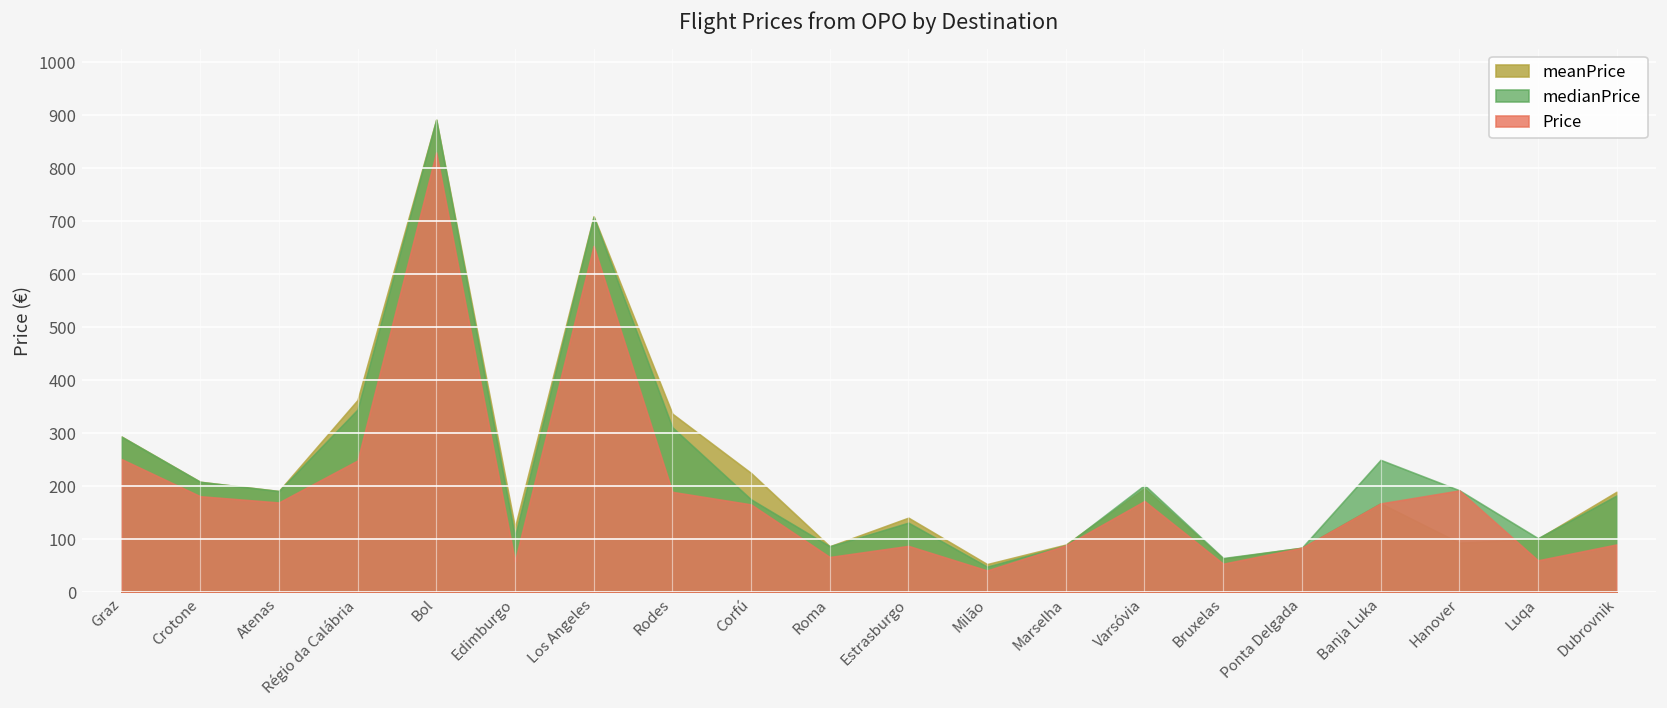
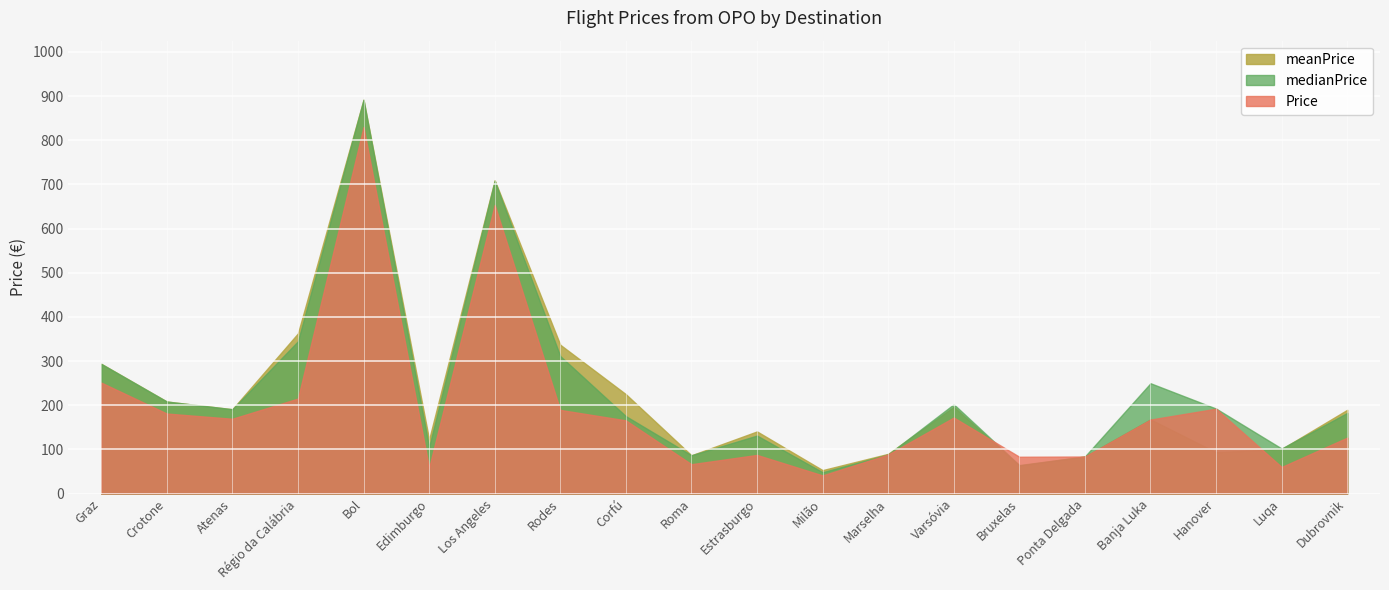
Price, Régio da Calábria: 250 -> 220
Price, Bruxelas: 50 -> 80
Price, Dubrovnik: 90 -> 130
